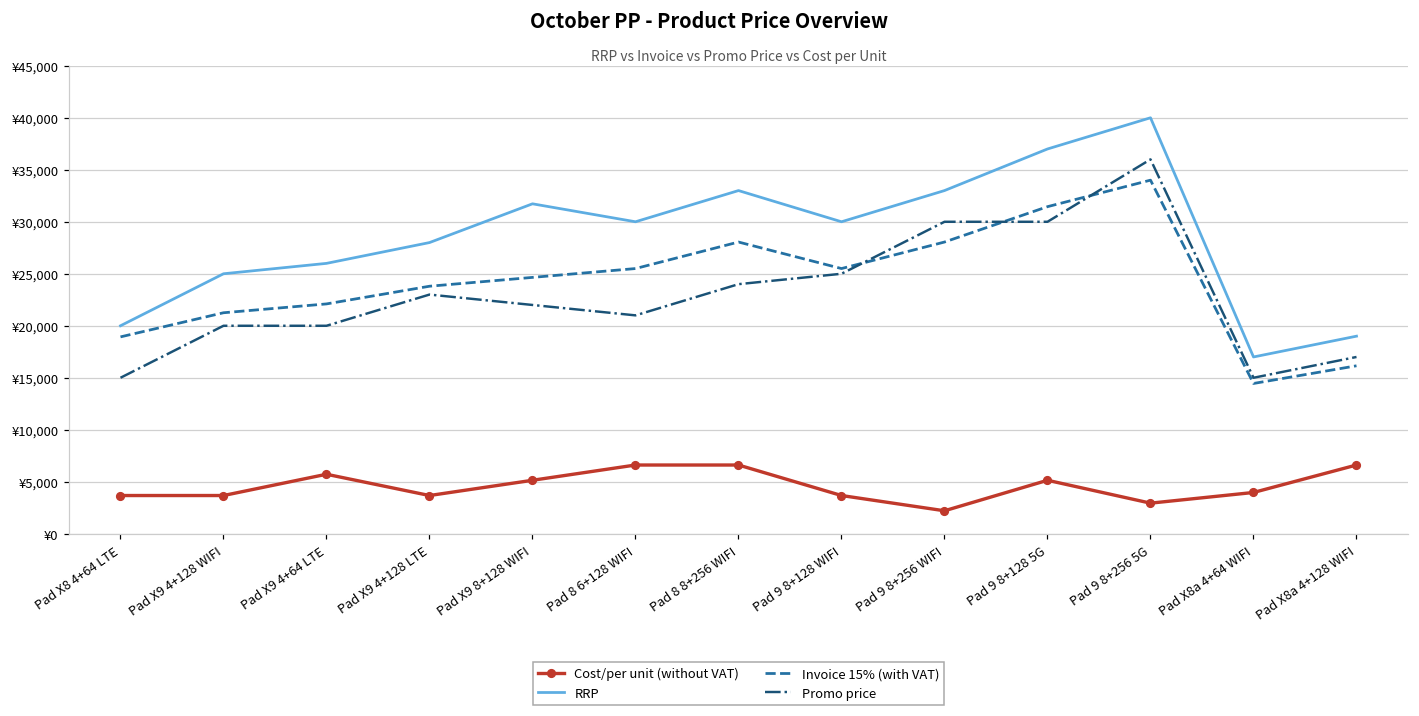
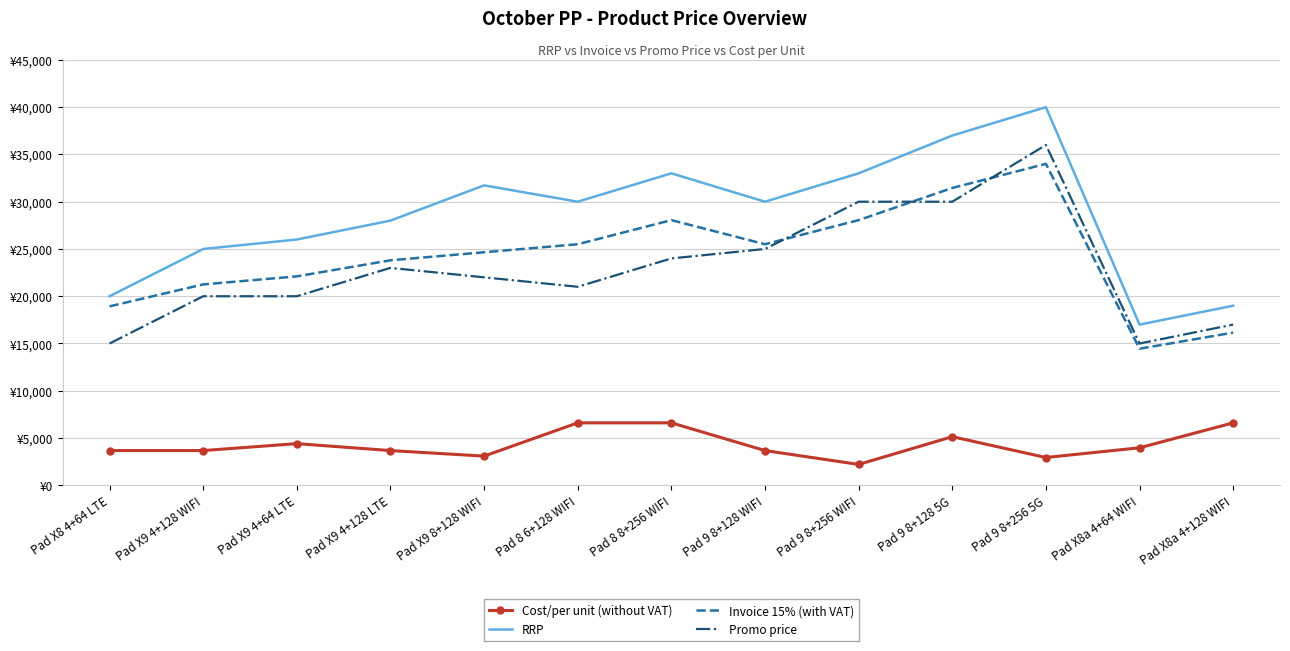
Cost/per unit (without VAT), Pad X9 4+64 LTE: ¥6,000 -> ¥4,000
Cost/per unit (without VAT), Pad X9 8+128 WIFI: ¥5,000 -> ¥3,000
